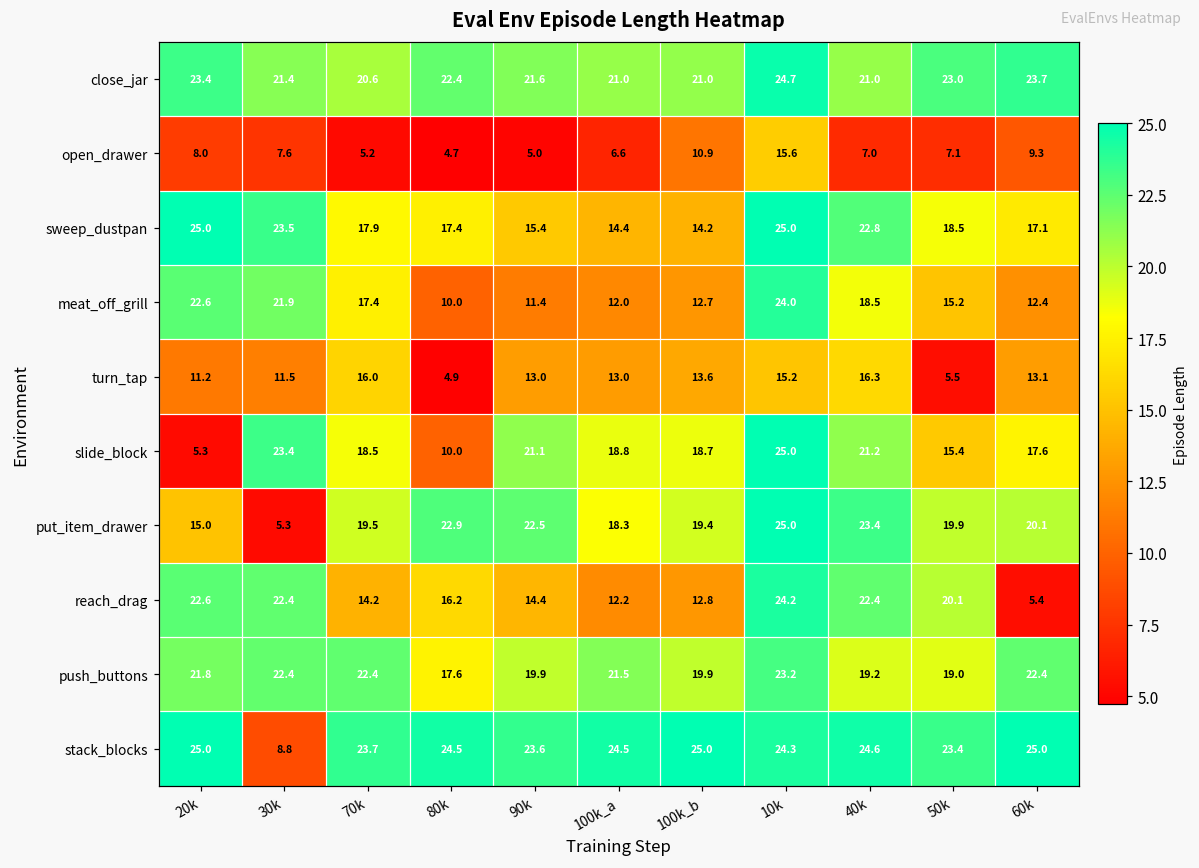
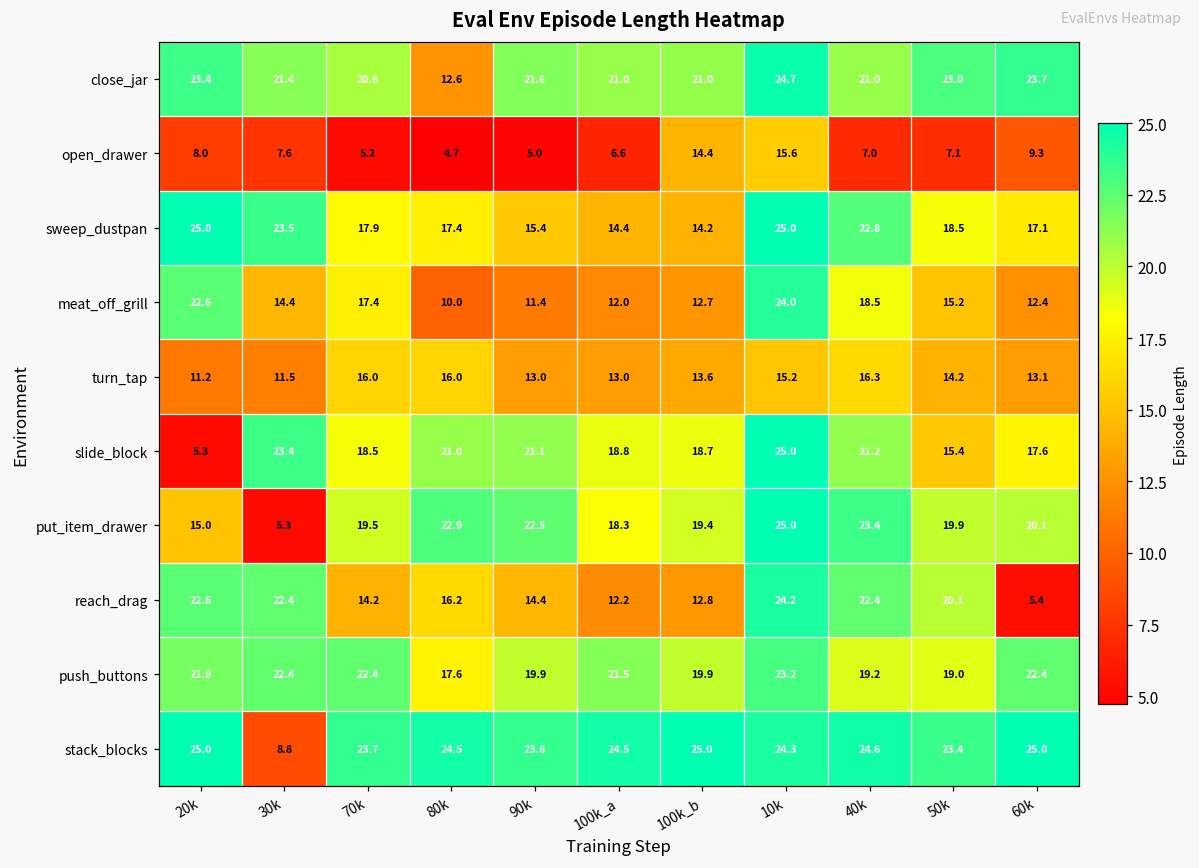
close_jar, 80k: 22.4 -> 12.6
open_drawer, 100k_b: 10.9 -> 14.4
meat_off_grill, 30k: 21.9 -> 14.4
turn_tap, 80k: 4.9 -> 16.0
turn_tap, 50k: 5.5 -> 14.2
slide_block, 80k: 10.0 -> 21.0
